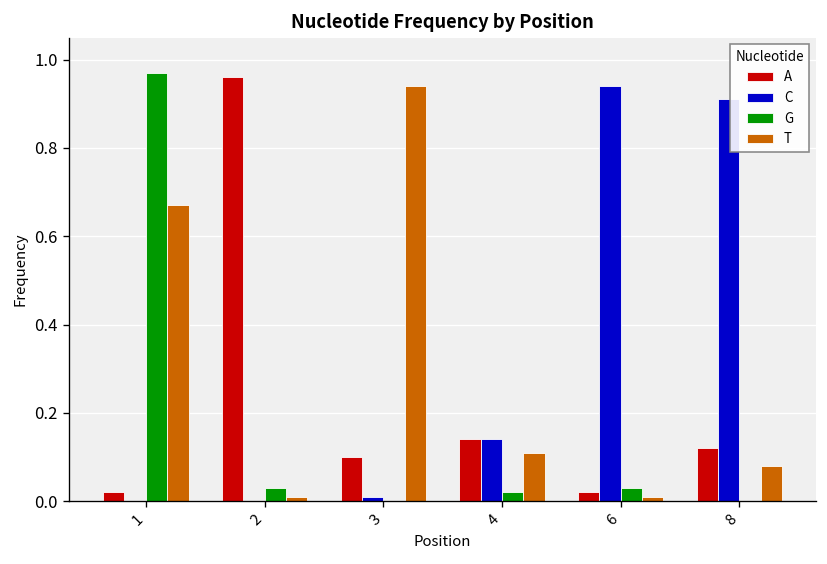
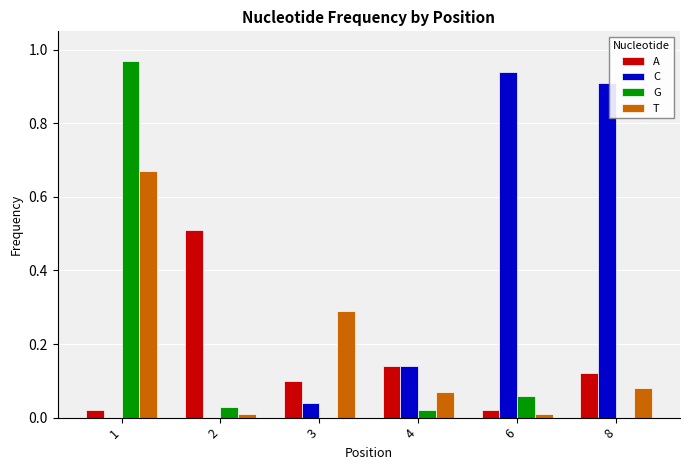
A, 2: 0.96 -> 0.51
C, 3: 0.01 -> 0.04
T, 3: 0.94 -> 0.29
T, 4: 0.11 -> 0.07
G, 6: 0.03 -> 0.06
